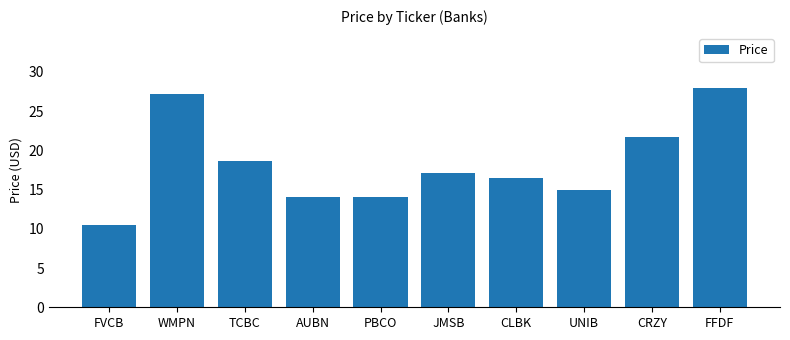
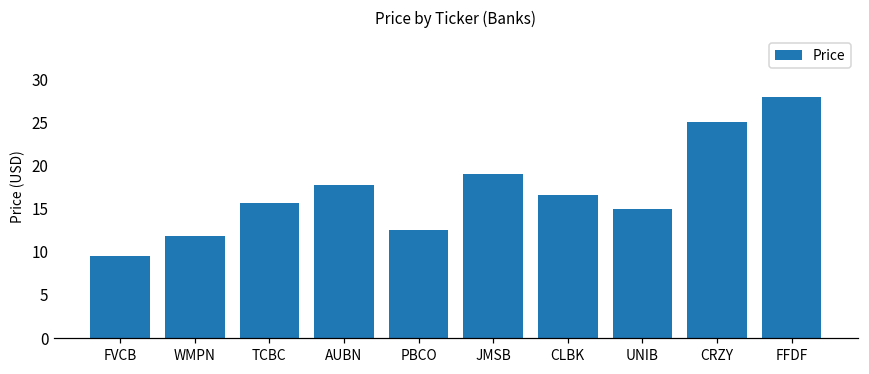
FVCB: 11 -> 9
WMPN: 27 -> 12
TCBC: 19 -> 16
AUBN: 14 -> 18
PBCO: 14 -> 13
JMSB: 17 -> 19
CRZY: 22 -> 25
